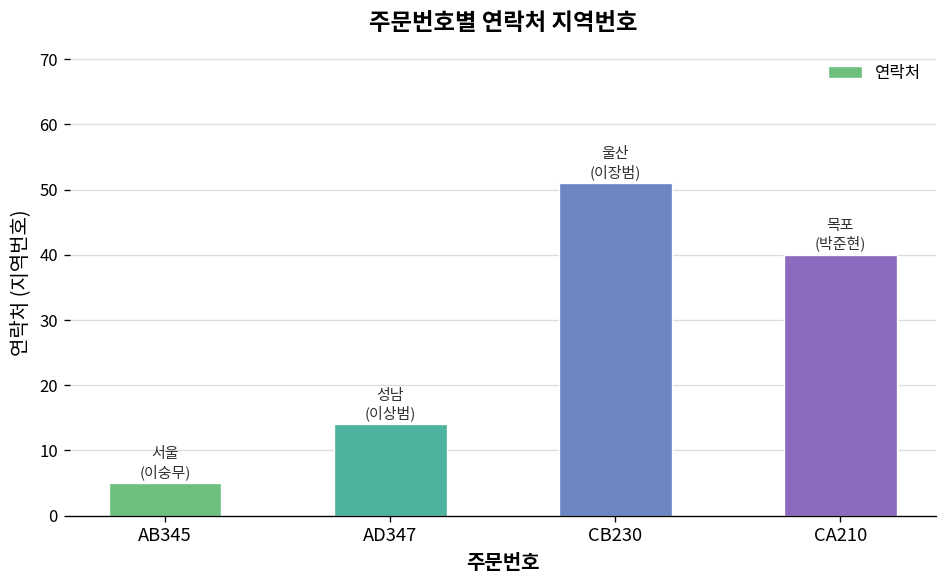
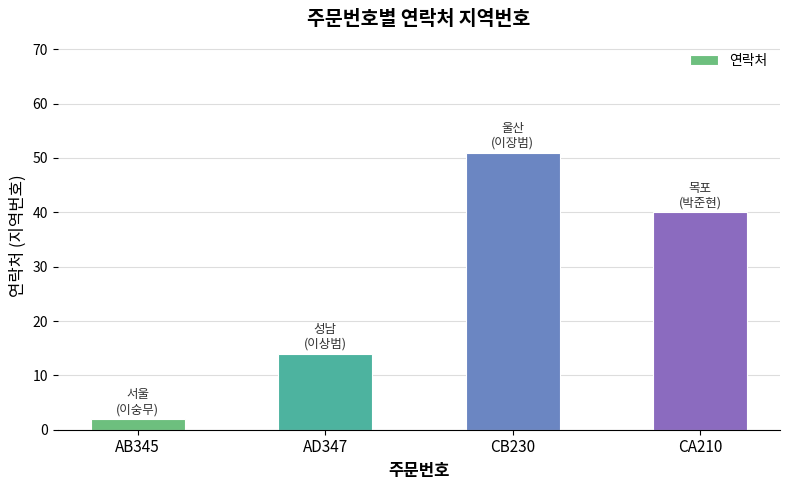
AB345: 5 -> 2
